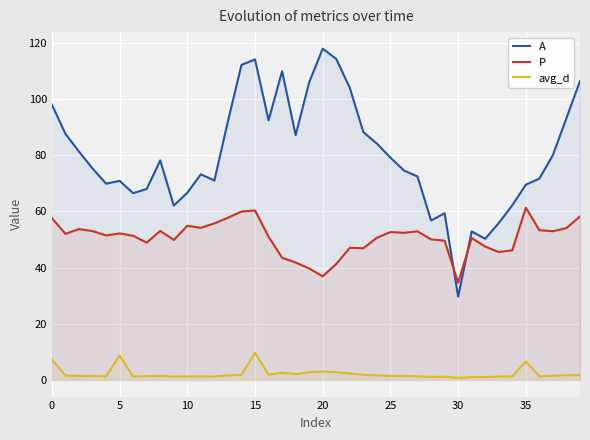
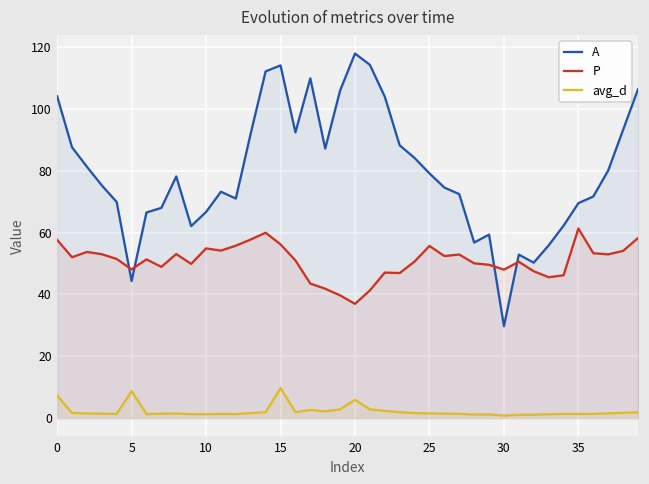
A, 0: 98 -> 104
A, 5: 71 -> 44
P, 5: 52 -> 48
P, 15: 60 -> 56
avg_d, 20: 3 -> 6
P, 25: 53 -> 56
P, 30: 35 -> 48
avg_d, 35: 7 -> 1
